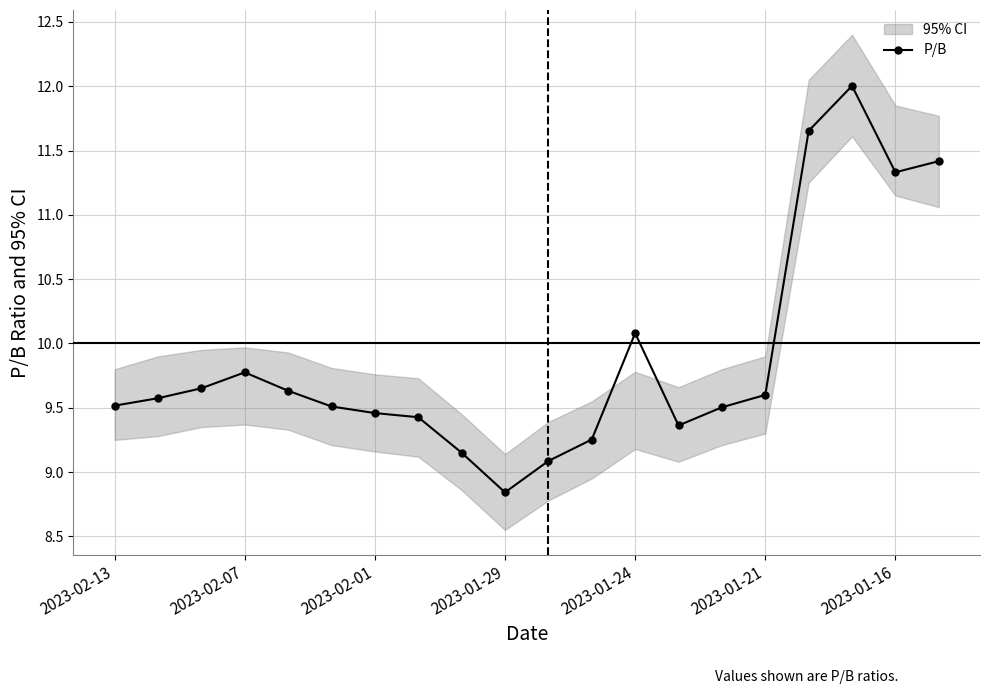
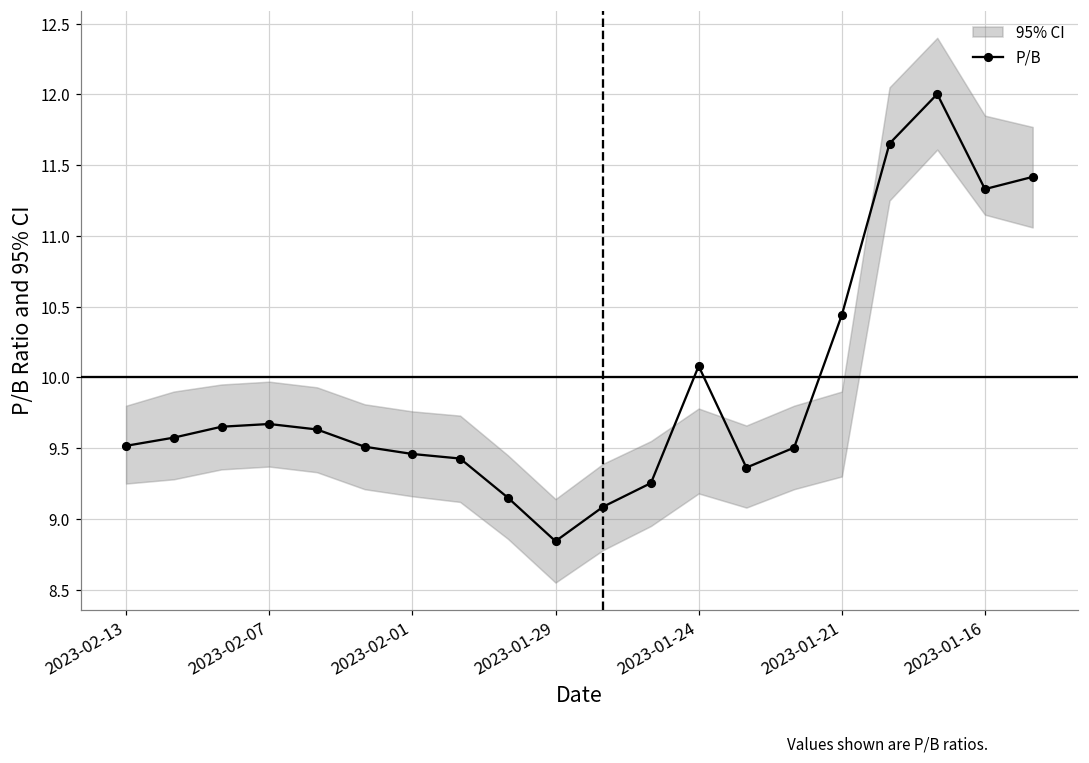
P/B, 2023-02-07: 9.78 -> 9.67
P/B, 2023-01-21: 9.60 -> 10.44
